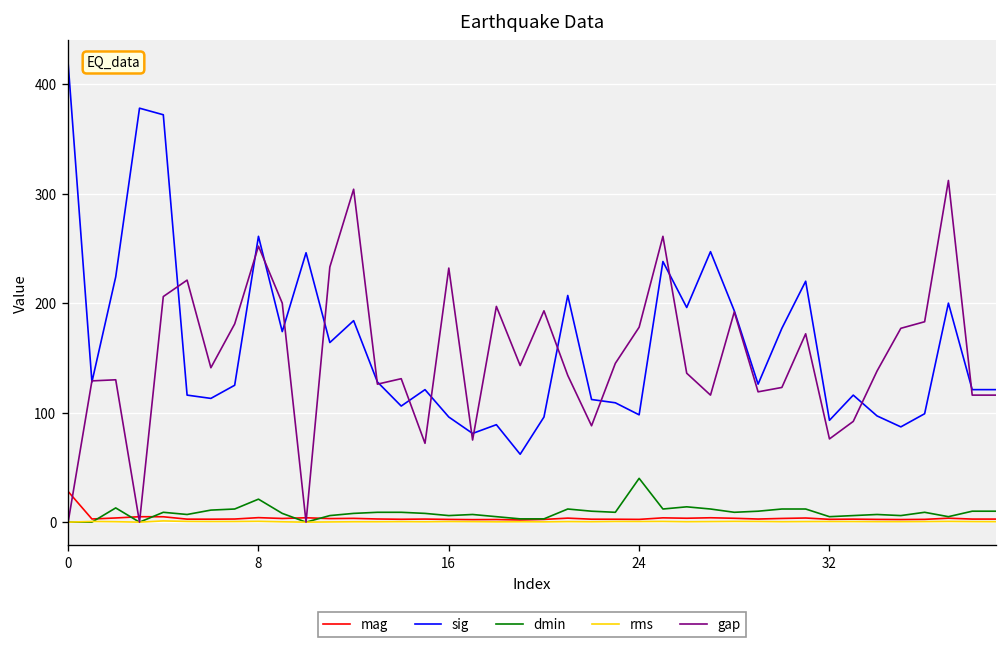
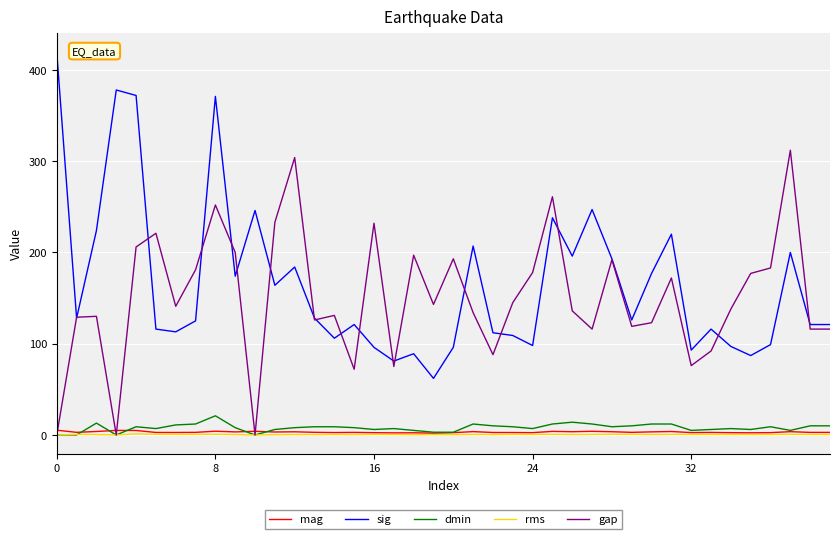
mag, 0: 30 -> 10
sig, 8: 260 -> 370
dmin, 24: 40 -> 10
